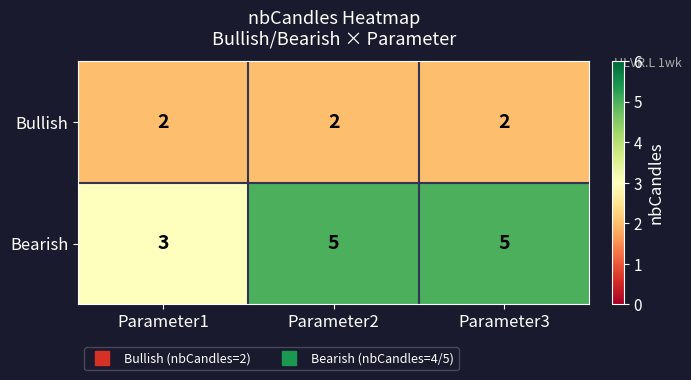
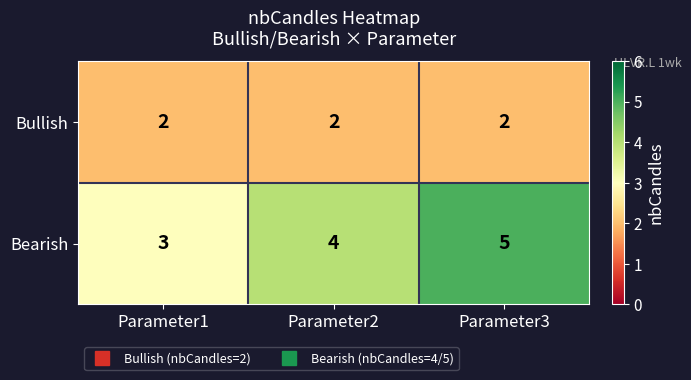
Bearish, Parameter2: 5 -> 4
